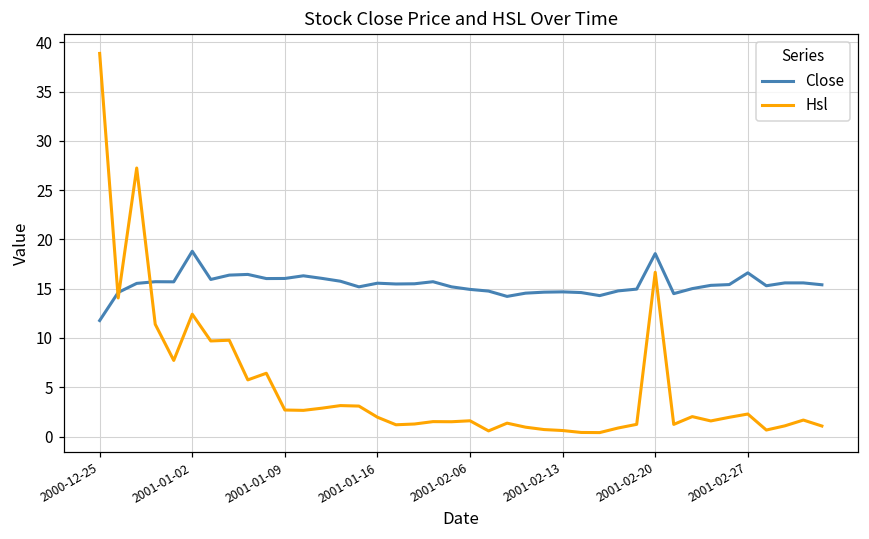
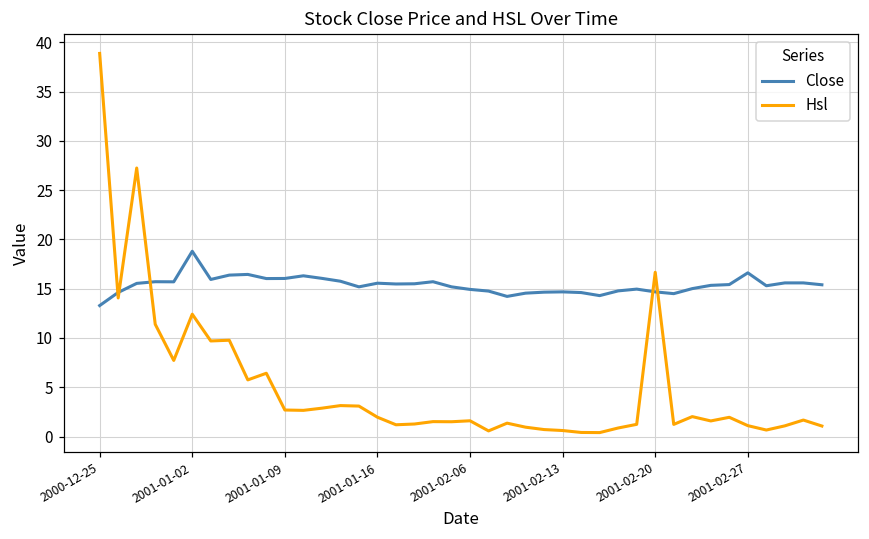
Close, 2000-12-25: 12 -> 13
Close, 2001-02-20: 19 -> 15
Hsl, 2001-02-27: 2 -> 1
